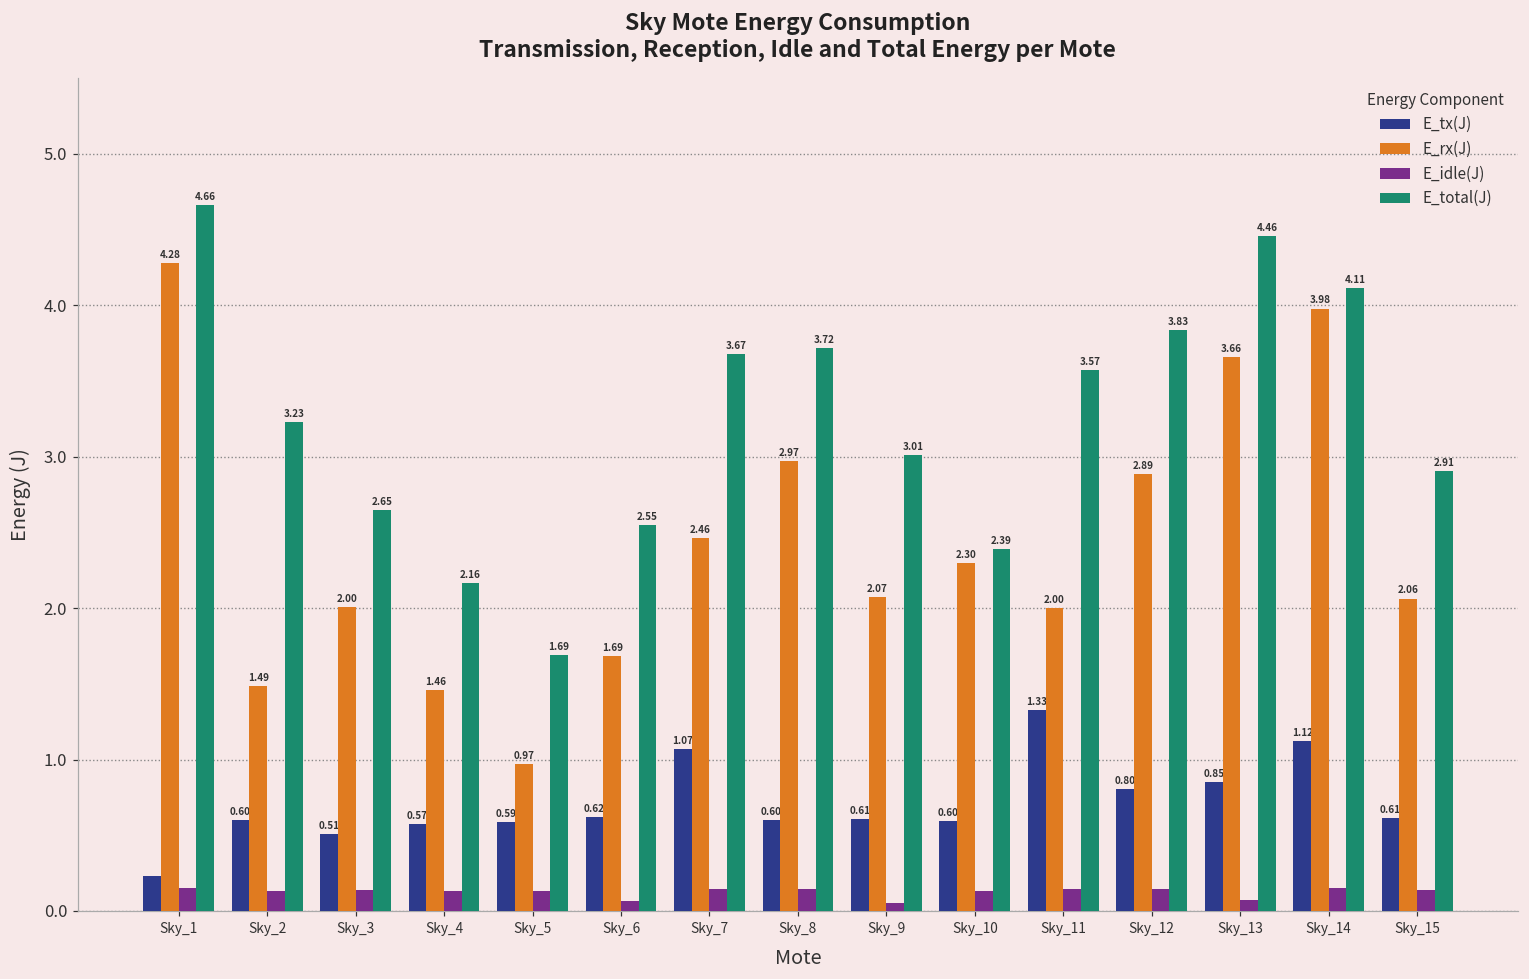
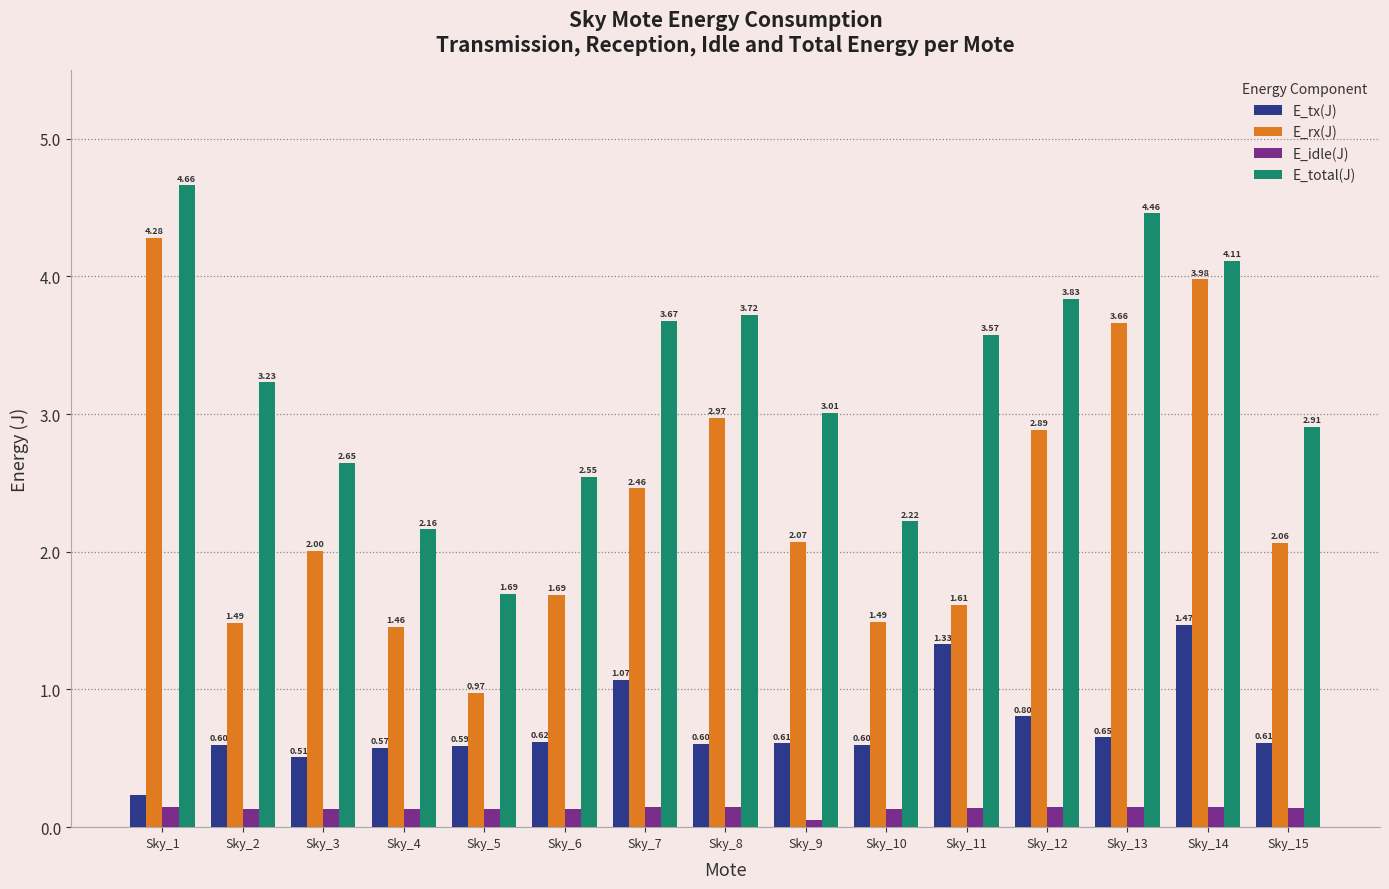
E_idle(J), Sky_6: 0.07 -> 0.13
E_rx(J), Sky_10: 2.30 -> 1.49
E_total(J), Sky_10: 2.39 -> 2.22
E_rx(J), Sky_11: 2.00 -> 1.61
E_tx(J), Sky_13: 0.85 -> 0.65
E_idle(J), Sky_13: 0.07 -> 0.15
E_tx(J), Sky_14: 1.12 -> 1.47
